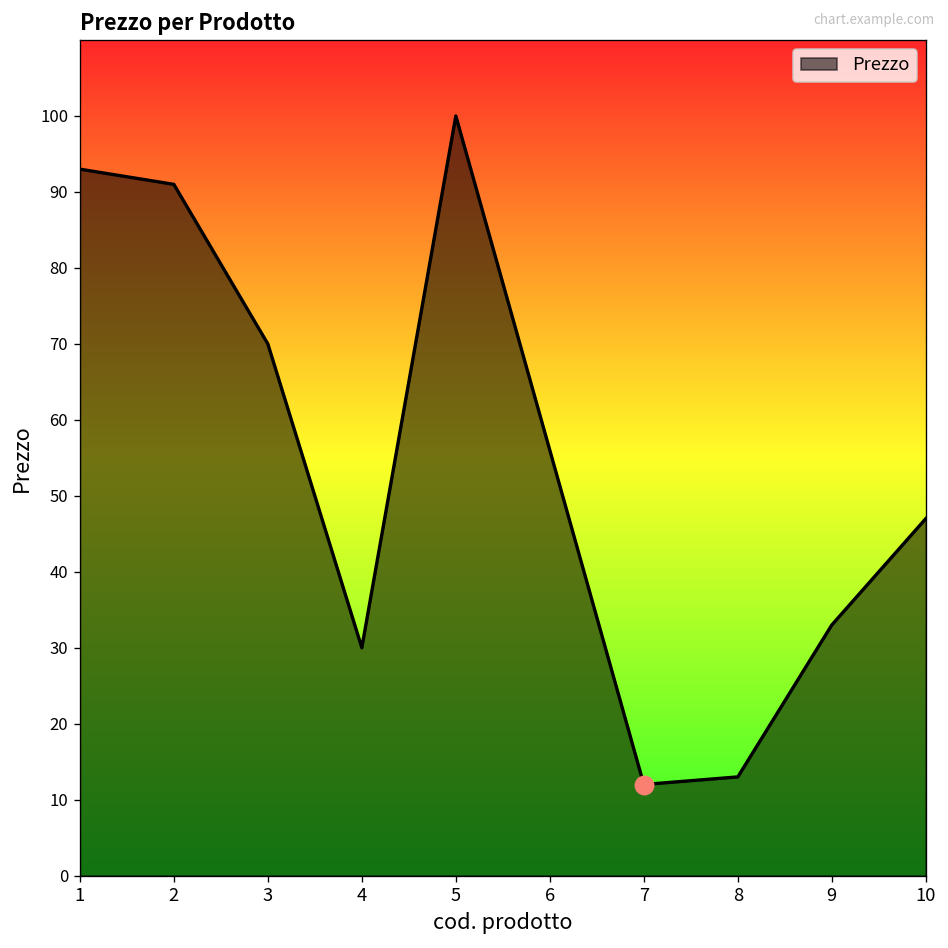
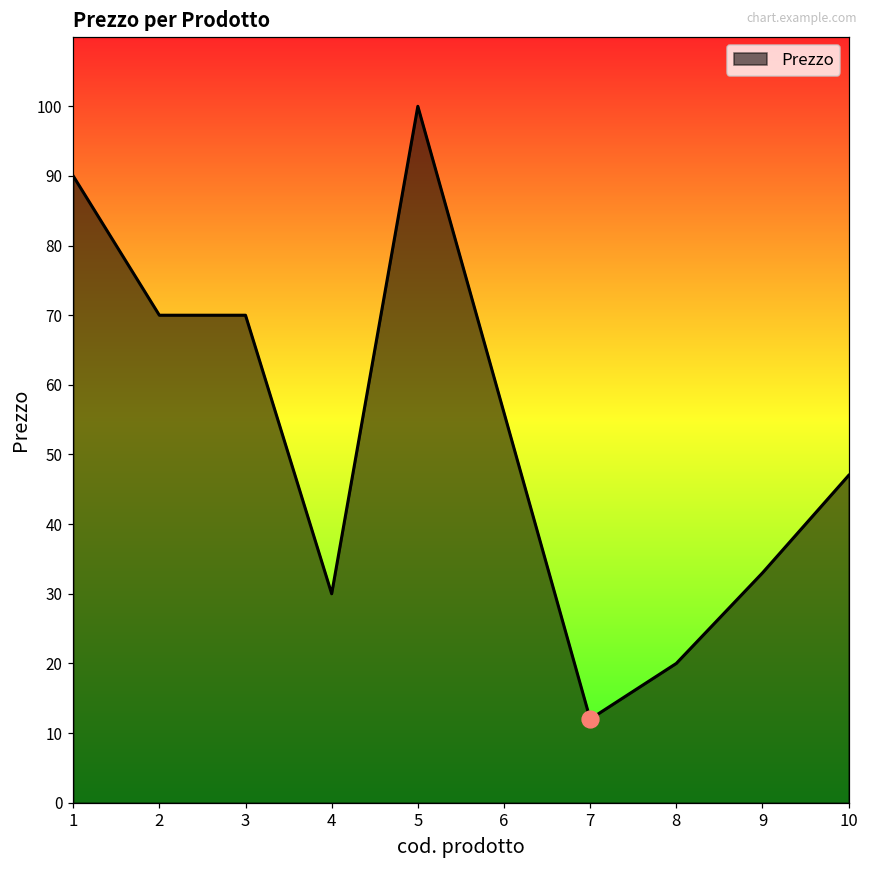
Prezzo, 1: 93 -> 90
Prezzo, 2: 91 -> 70
Prezzo, 8: 13 -> 20
